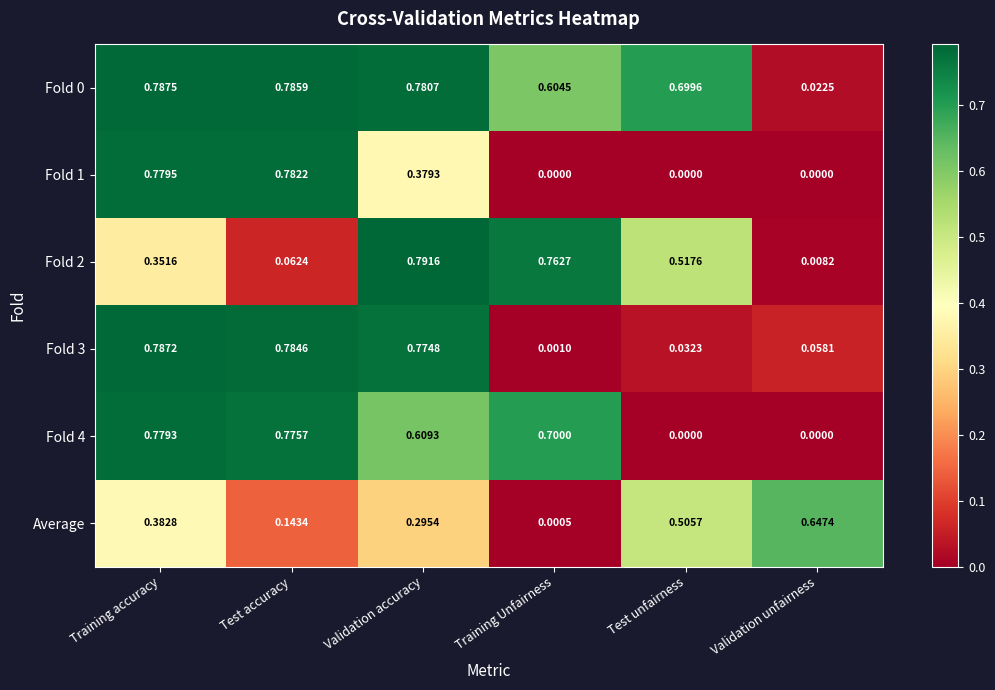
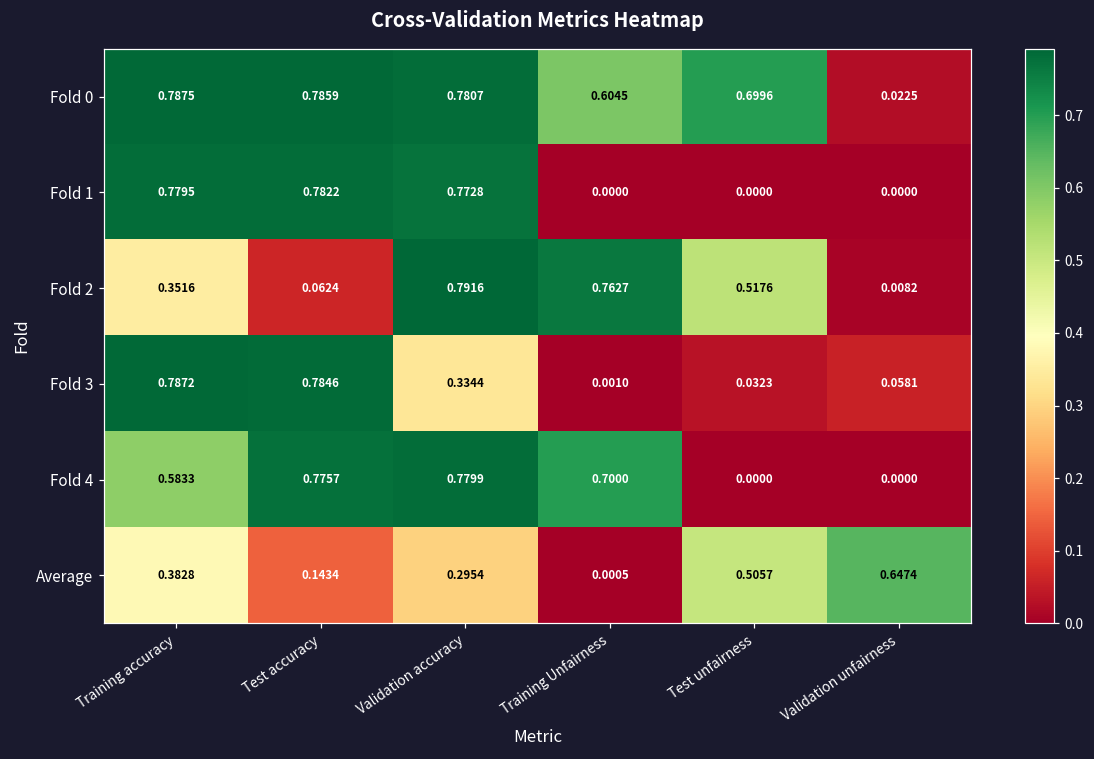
Fold 1, Validation accuracy: 0.3793 -> 0.7728
Fold 3, Validation accuracy: 0.7748 -> 0.3344
Fold 4, Training accuracy: 0.7793 -> 0.5833
Fold 4, Validation accuracy: 0.6093 -> 0.7799
